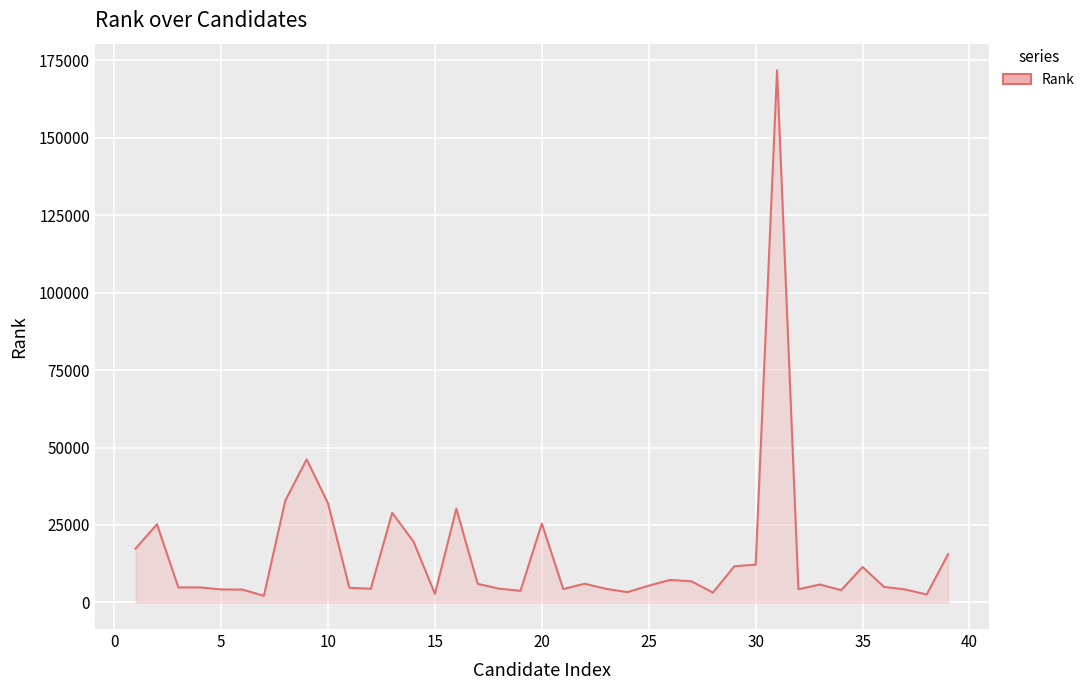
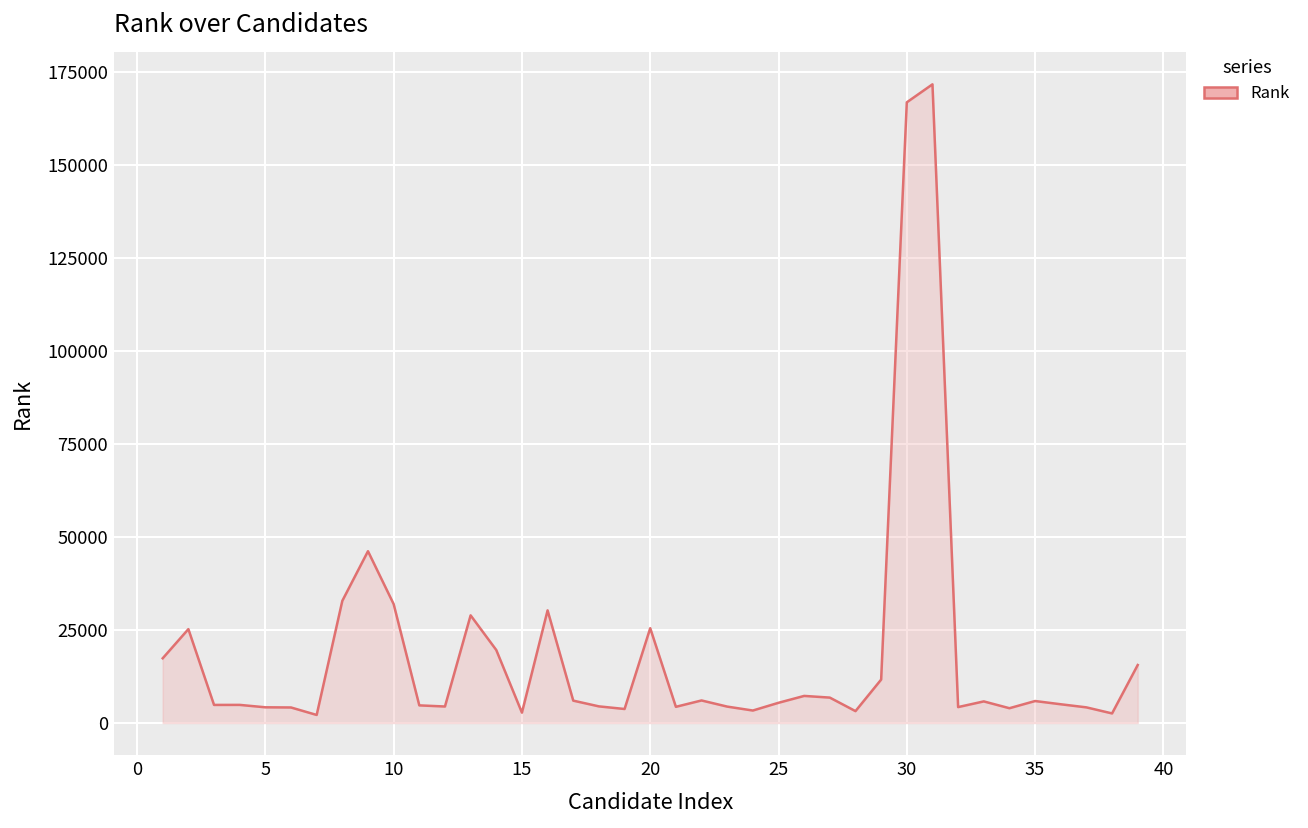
30: 12000 -> 167000
35: 11000 -> 6000
